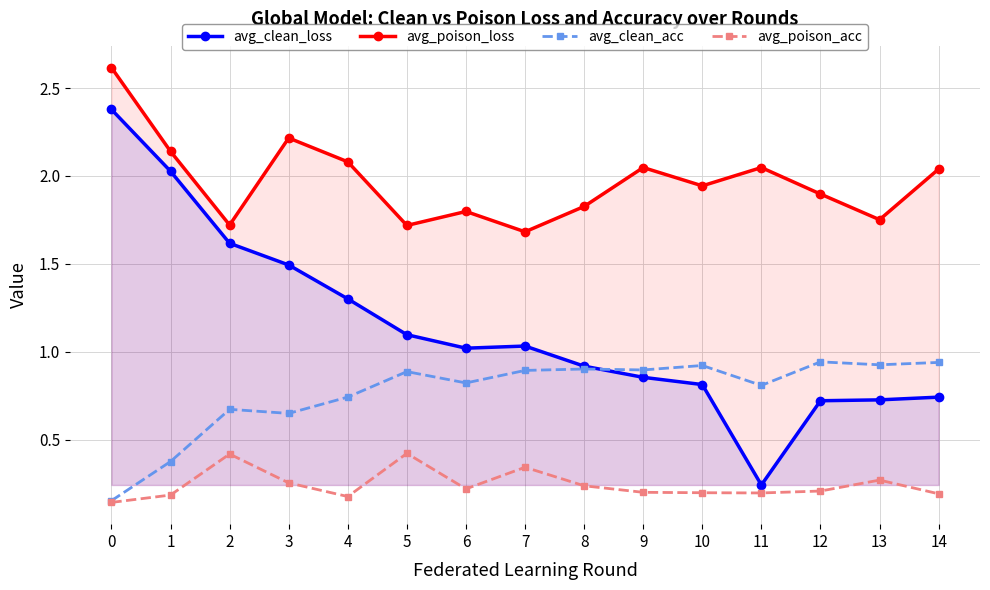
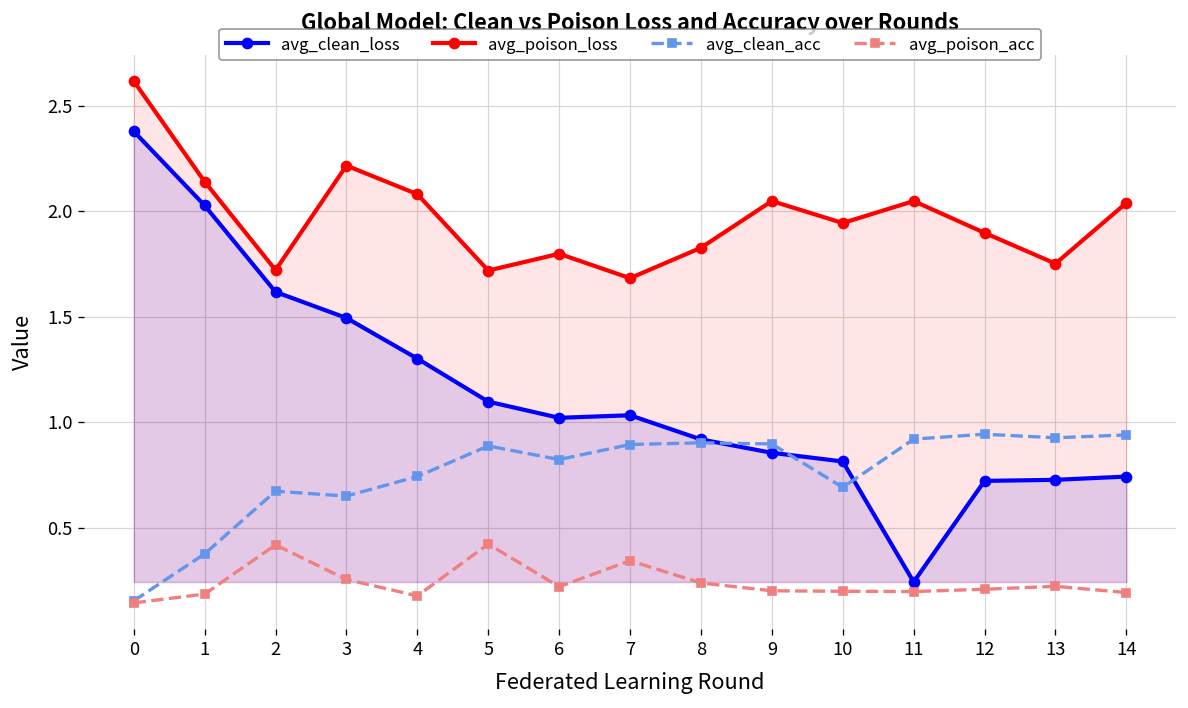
avg_clean_acc, 10: 0.92 -> 0.69
avg_clean_acc, 11: 0.81 -> 0.92
avg_poison_acc, 13: 0.27 -> 0.22
